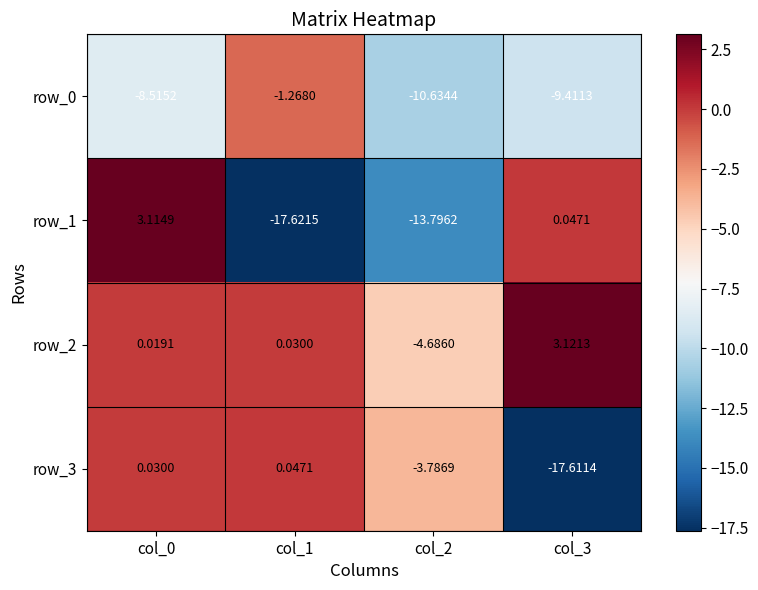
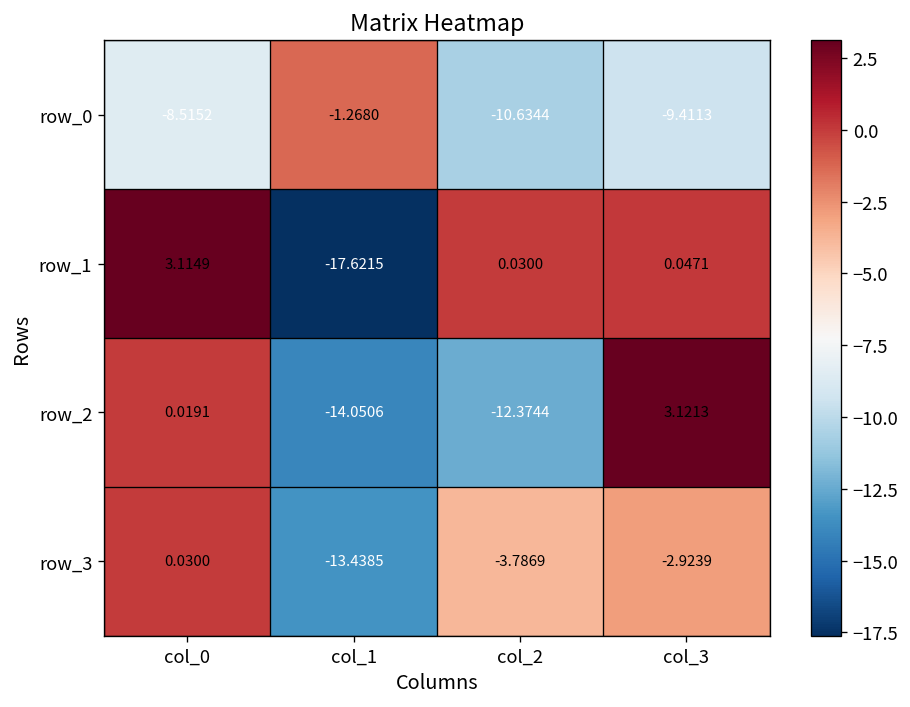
row_1, col_2: -13.7962 -> 0.0300
row_2, col_1: 0.0300 -> -14.0506
row_2, col_2: -4.6860 -> -12.3744
row_3, col_1: 0.0471 -> -13.4385
row_3, col_3: -17.6114 -> -2.9239
